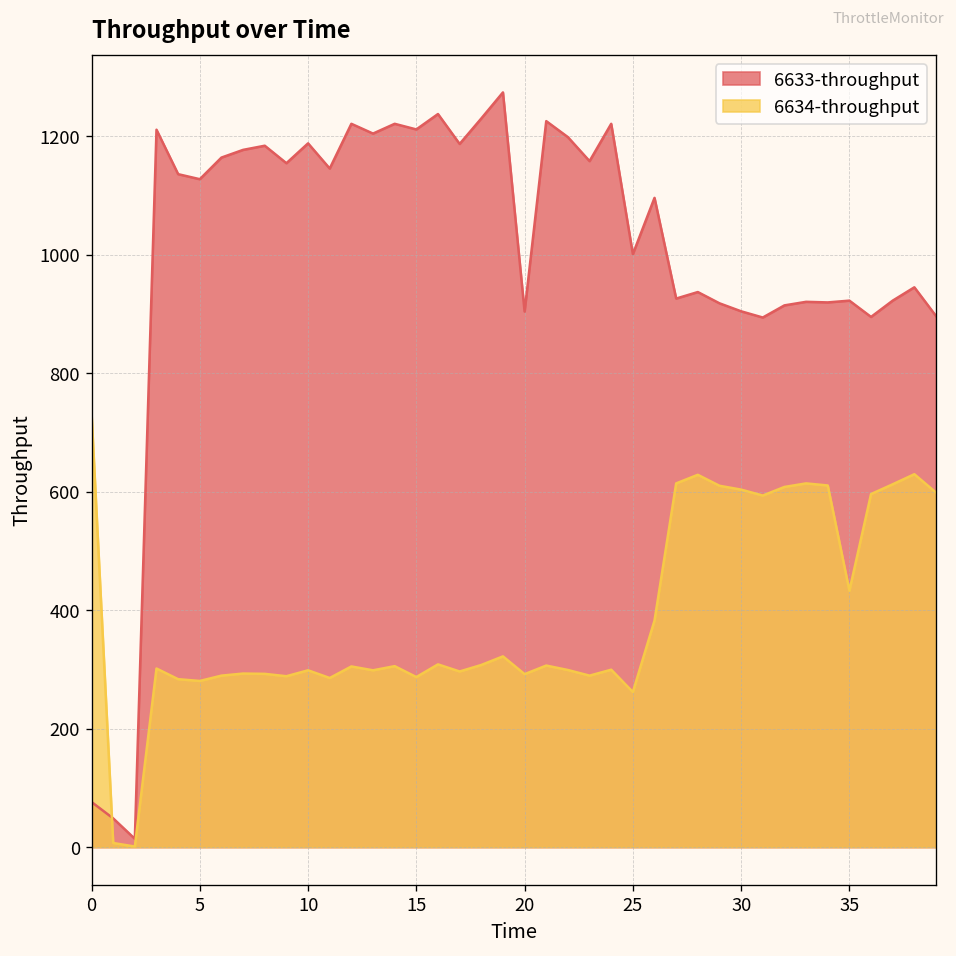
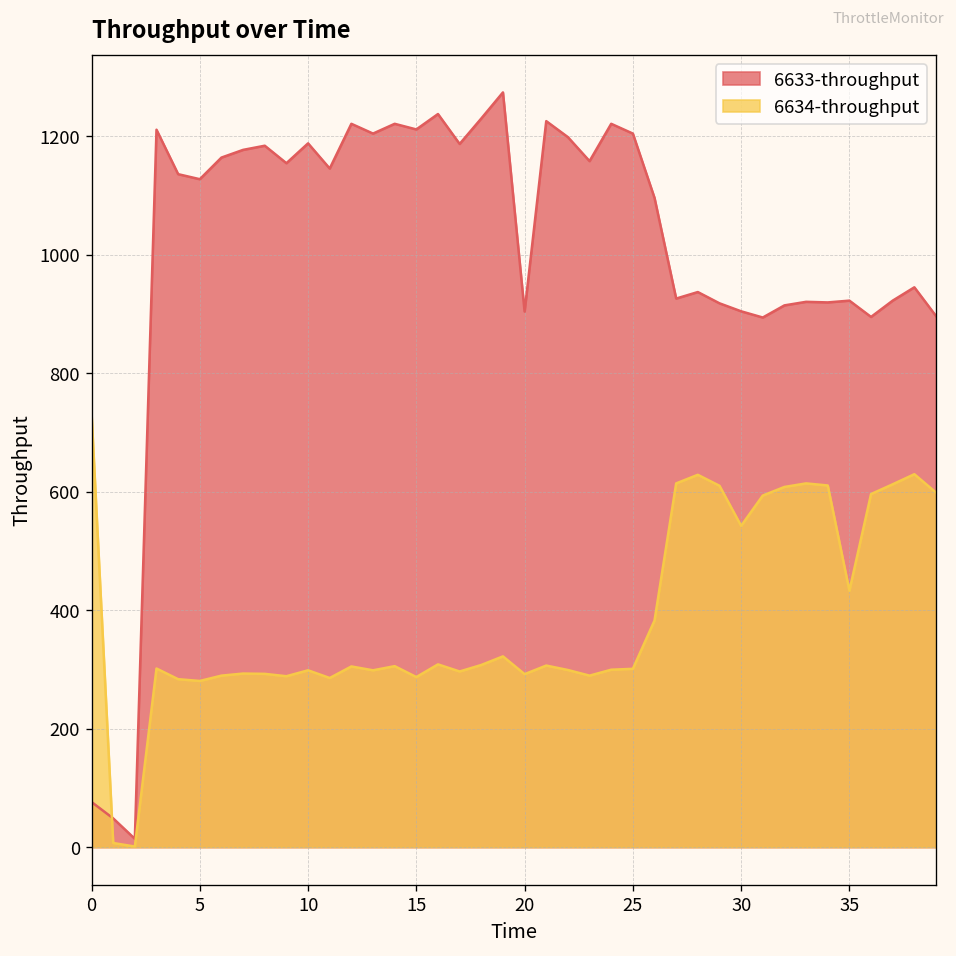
6633-throughput, 25: 1000 -> 1200
6634-throughput, 25: 260 -> 300
6634-throughput, 30: 600 -> 540
